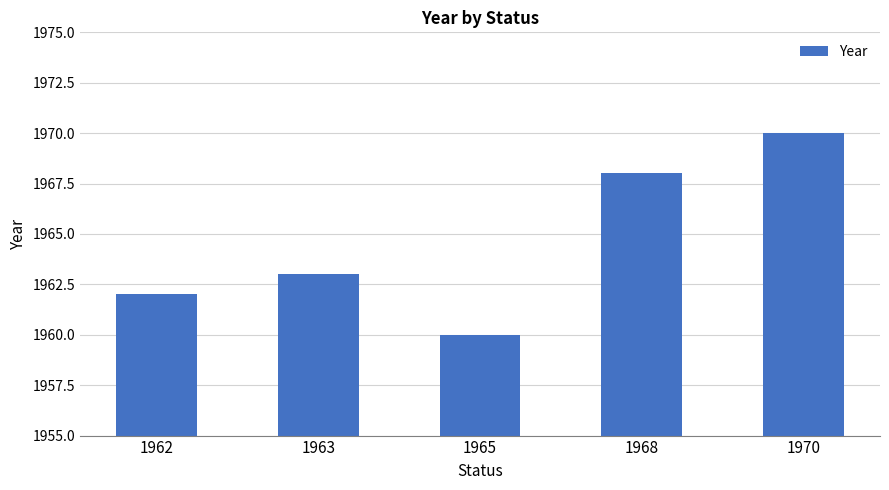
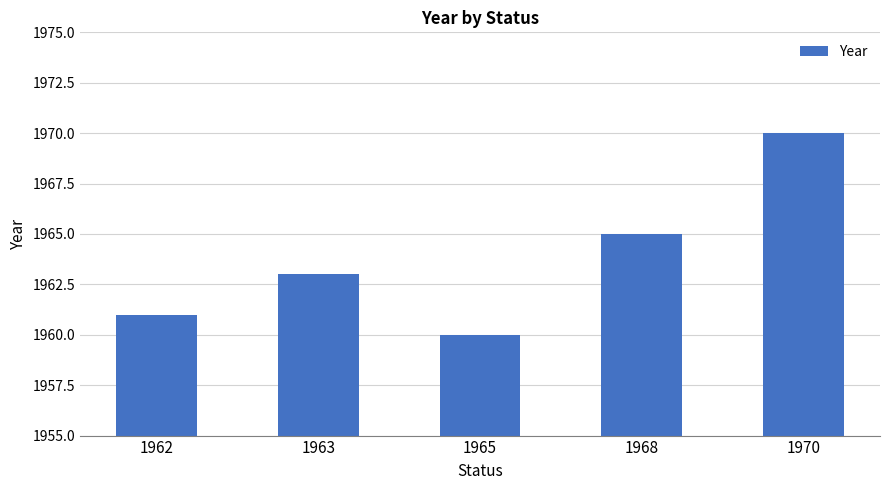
1962: 1962 -> 1961
1968: 1968 -> 1965
